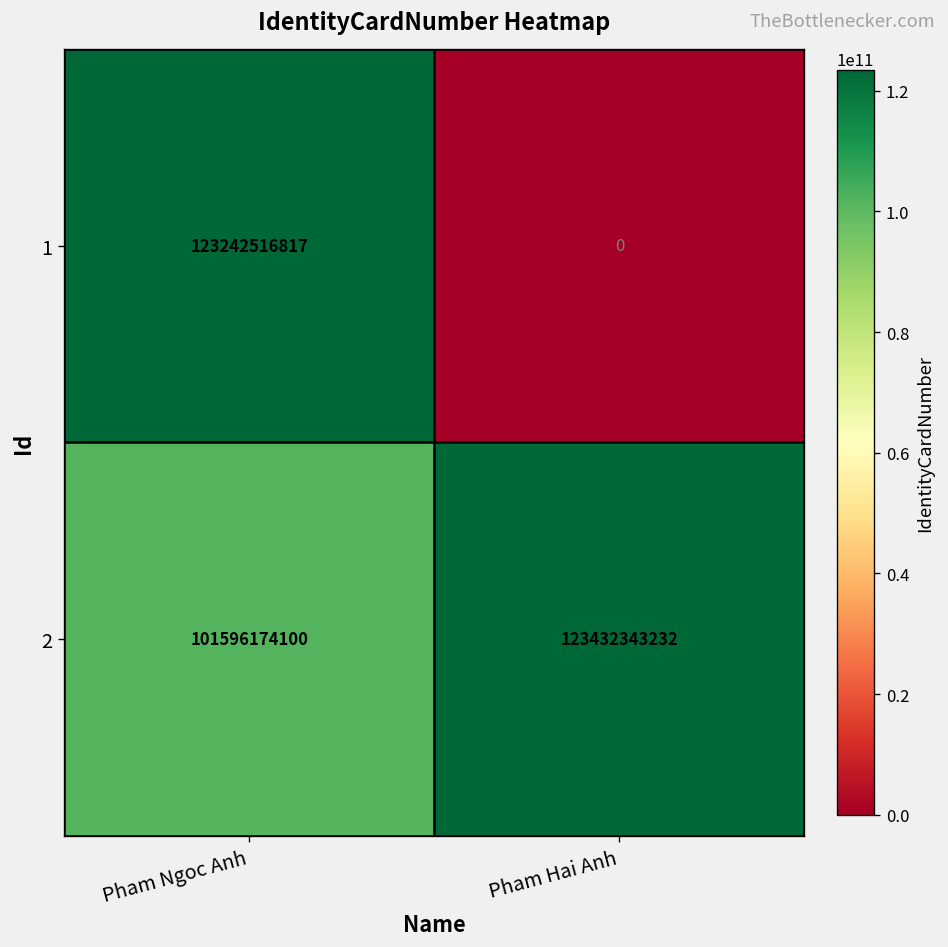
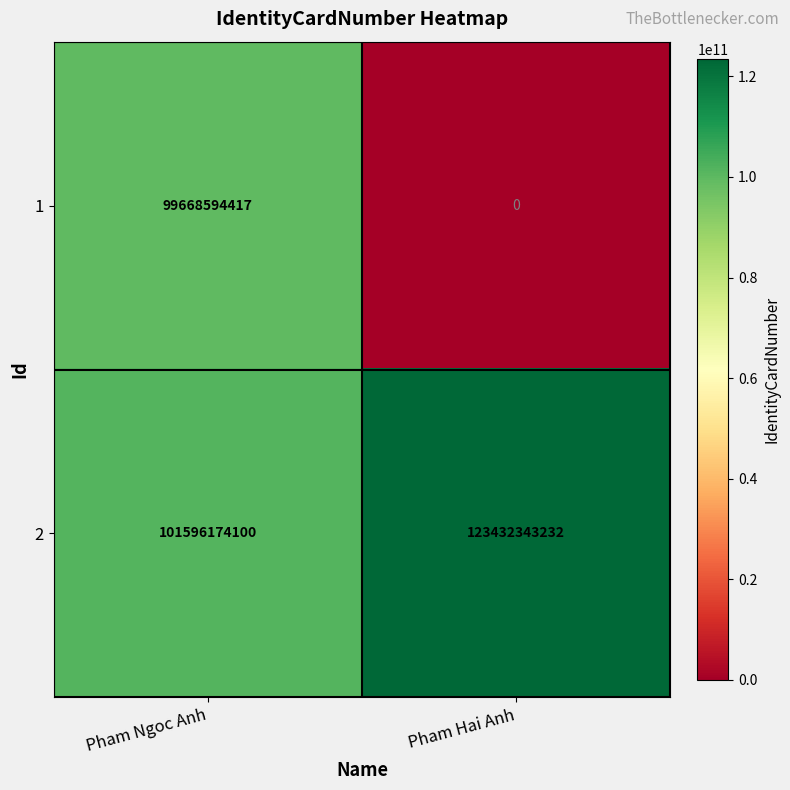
1, Pham Ngoc Anh: 123242516817 -> 99668594417
